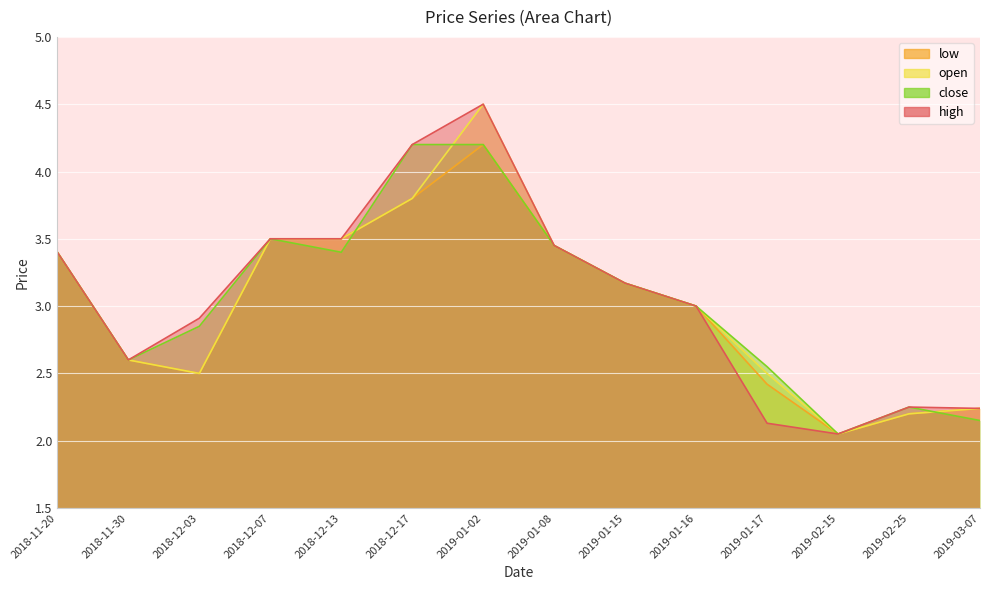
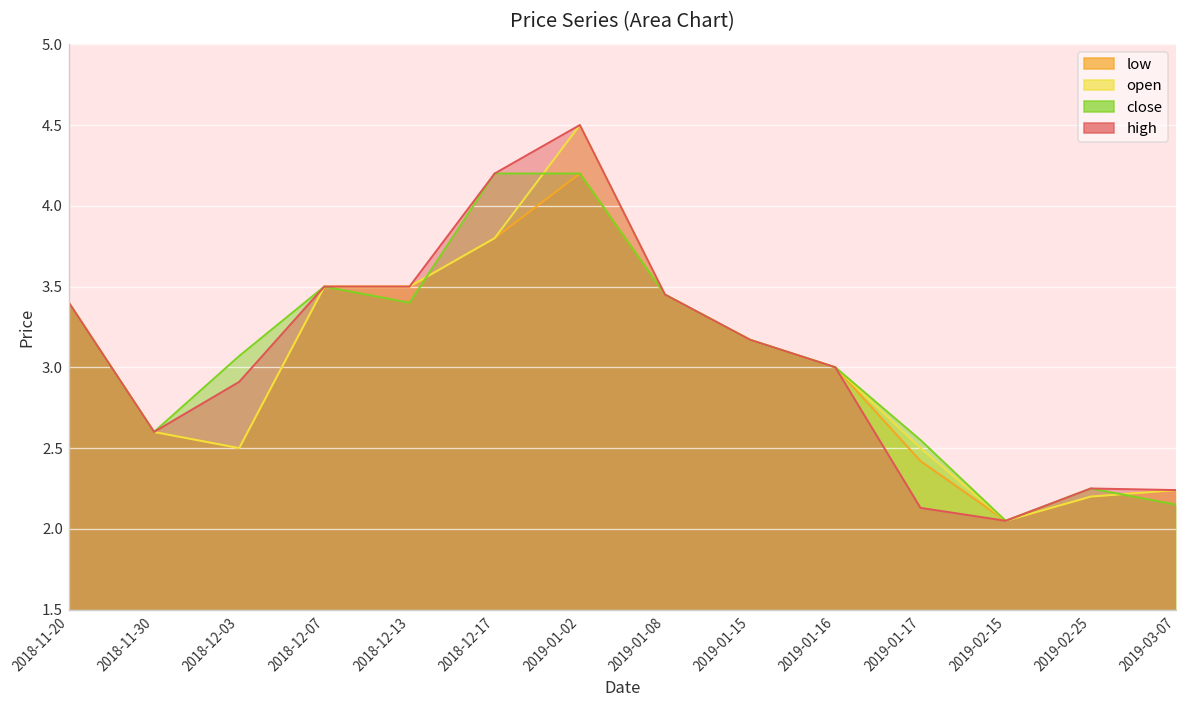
close, 2018-12-03: 2.85 -> 3.07
